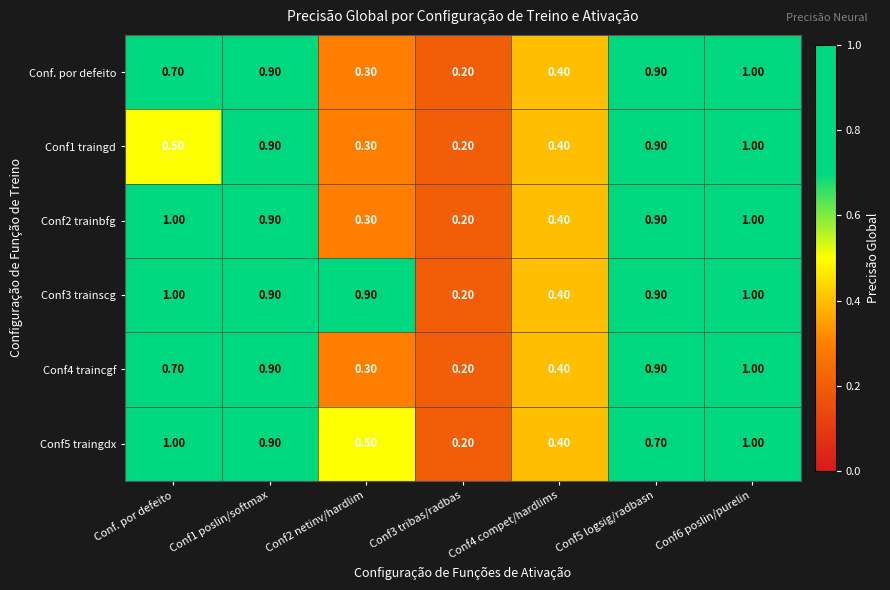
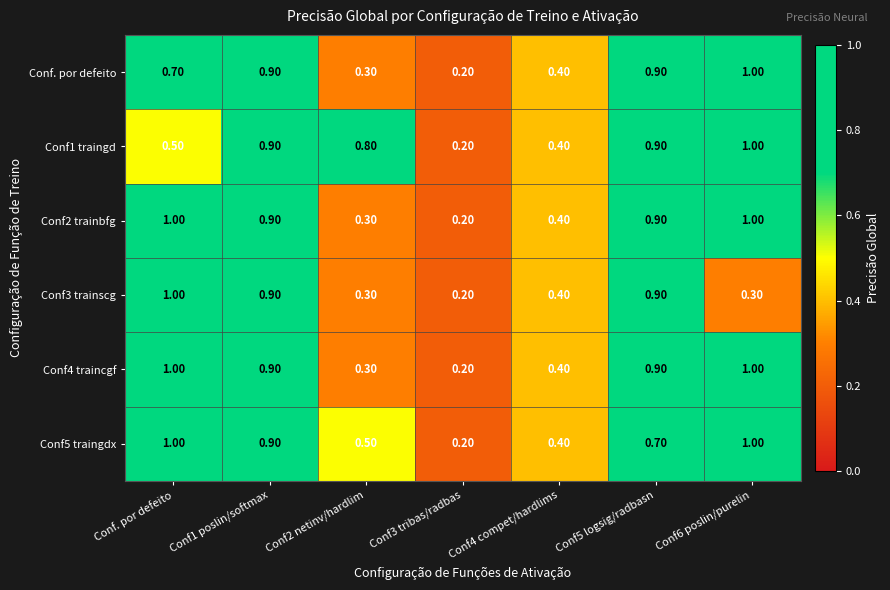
Conf1 traingd, Conf2 netinv/hardlim: 0.30 -> 0.80
Conf3 trainscg, Conf2 netinv/hardlim: 0.90 -> 0.30
Conf3 trainscg, Conf6 poslin/purelin: 1.00 -> 0.30
Conf4 traincgf, Conf. por defeito: 0.70 -> 1.00
